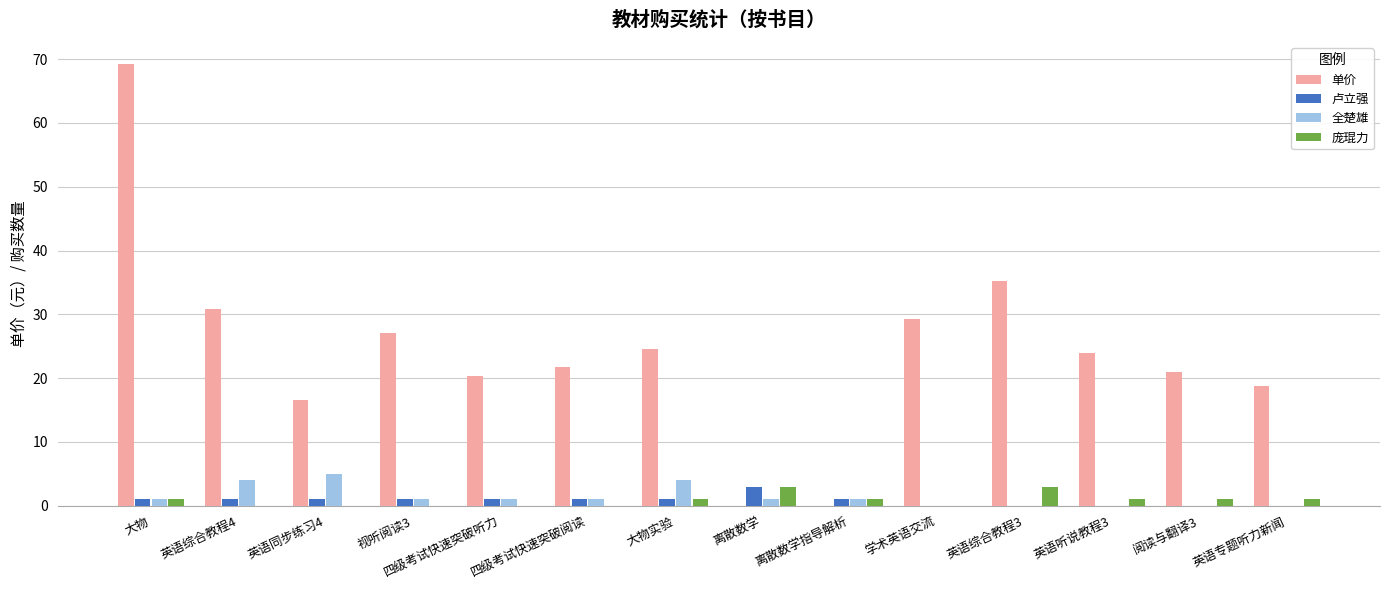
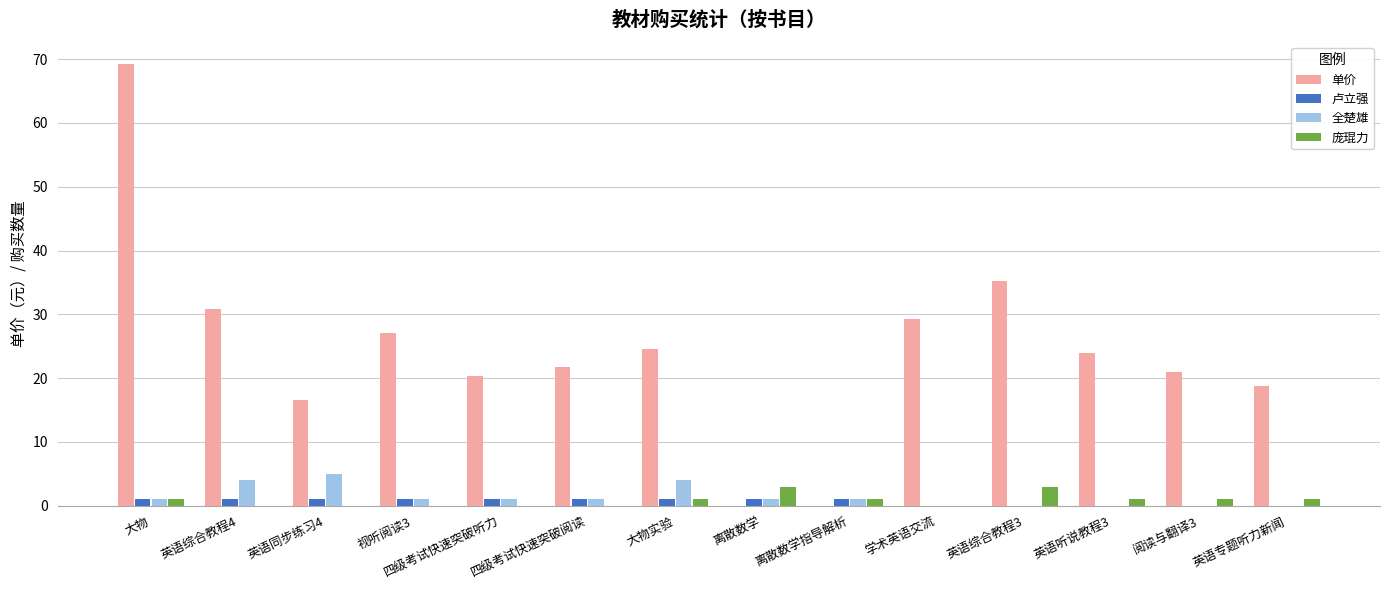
卢立强, 离散数学: 3 -> 1
